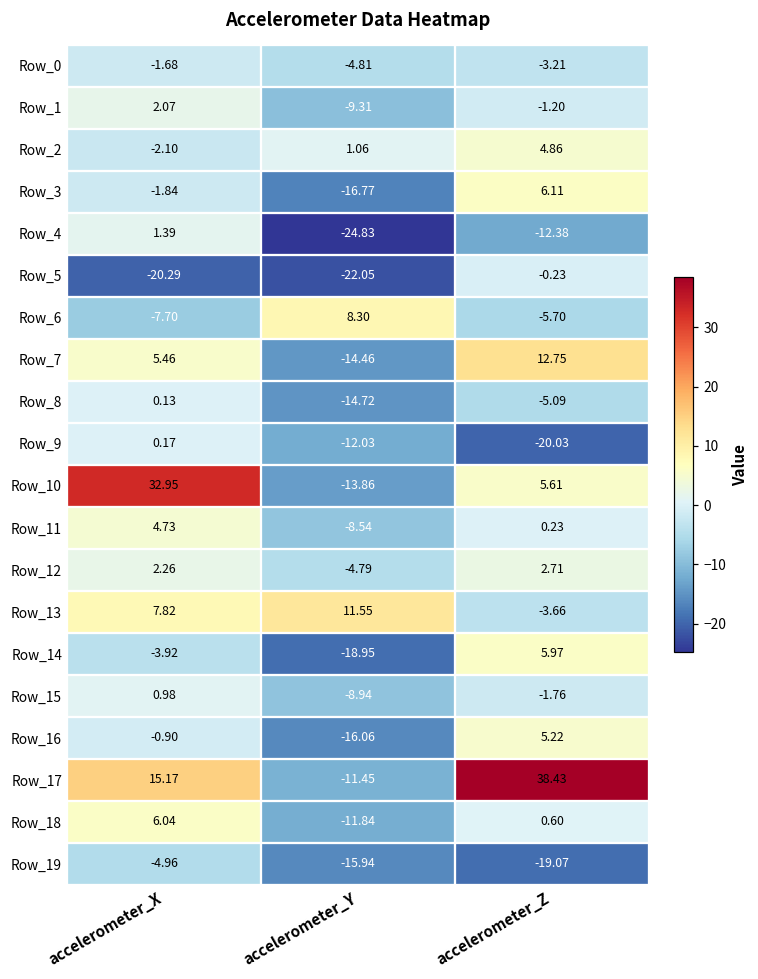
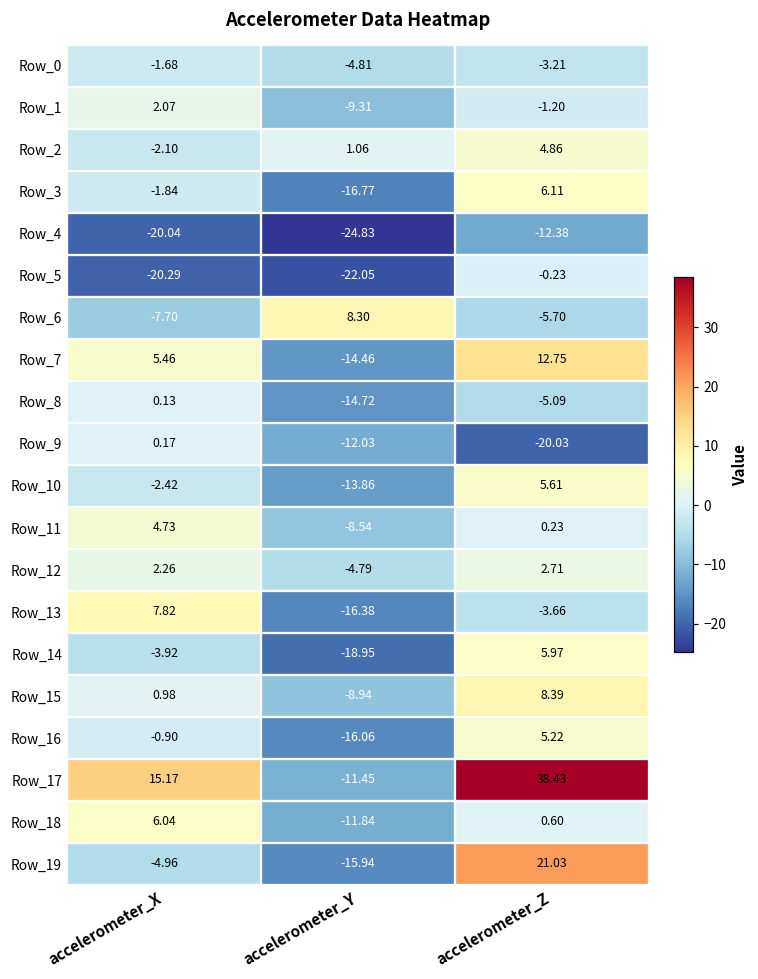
Row_4, accelerometer_X: 1.39 -> -20.04
Row_10, accelerometer_X: 32.95 -> -2.42
Row_13, accelerometer_Y: 11.55 -> -16.38
Row_15, accelerometer_Z: -1.76 -> 8.39
Row_19, accelerometer_Z: -19.07 -> 21.03
